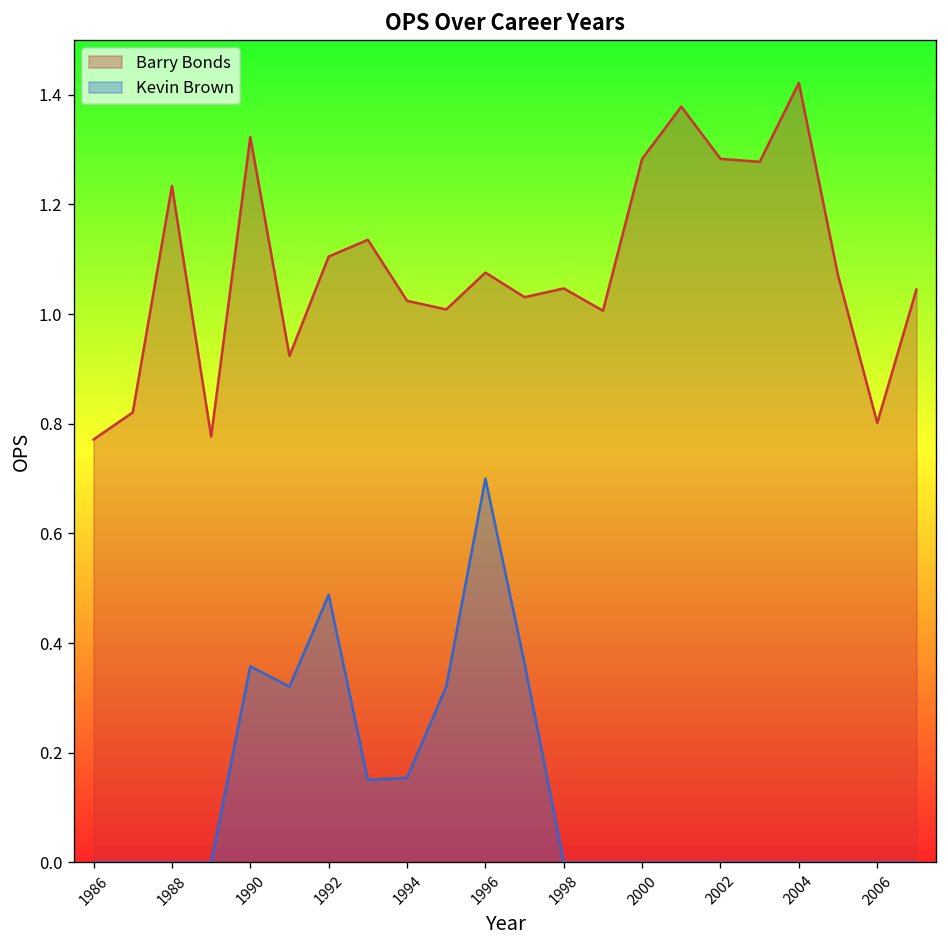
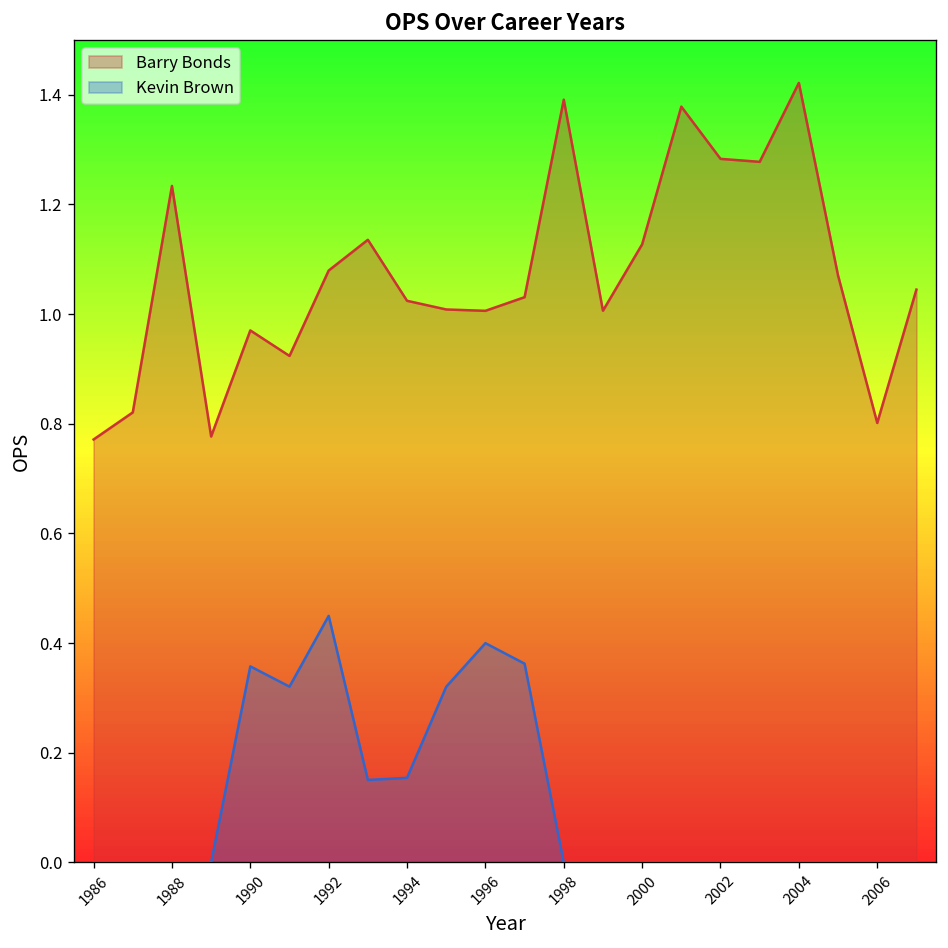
Barry Bonds, 1990: 1.32 -> 0.97
Barry Bonds, 1992: 1.11 -> 1.08
Kevin Brown, 1992: 0.49 -> 0.45
Barry Bonds, 1996: 1.08 -> 1.01
Kevin Brown, 1996: 0.7 -> 0.4
Barry Bonds, 1998: 1.05 -> 1.39
Barry Bonds, 2000: 1.28 -> 1.13
